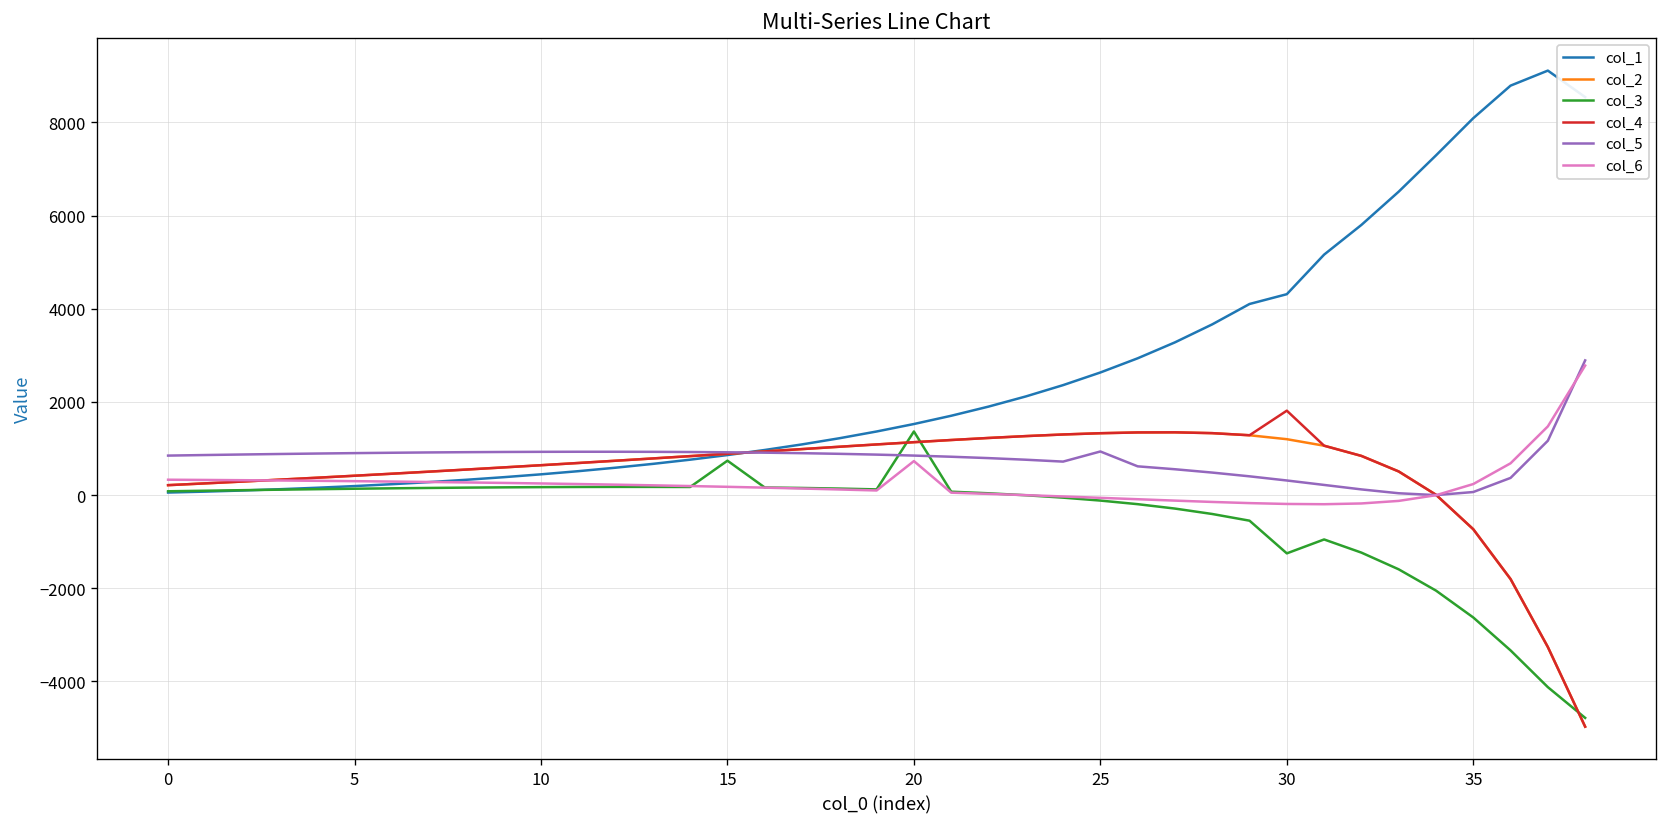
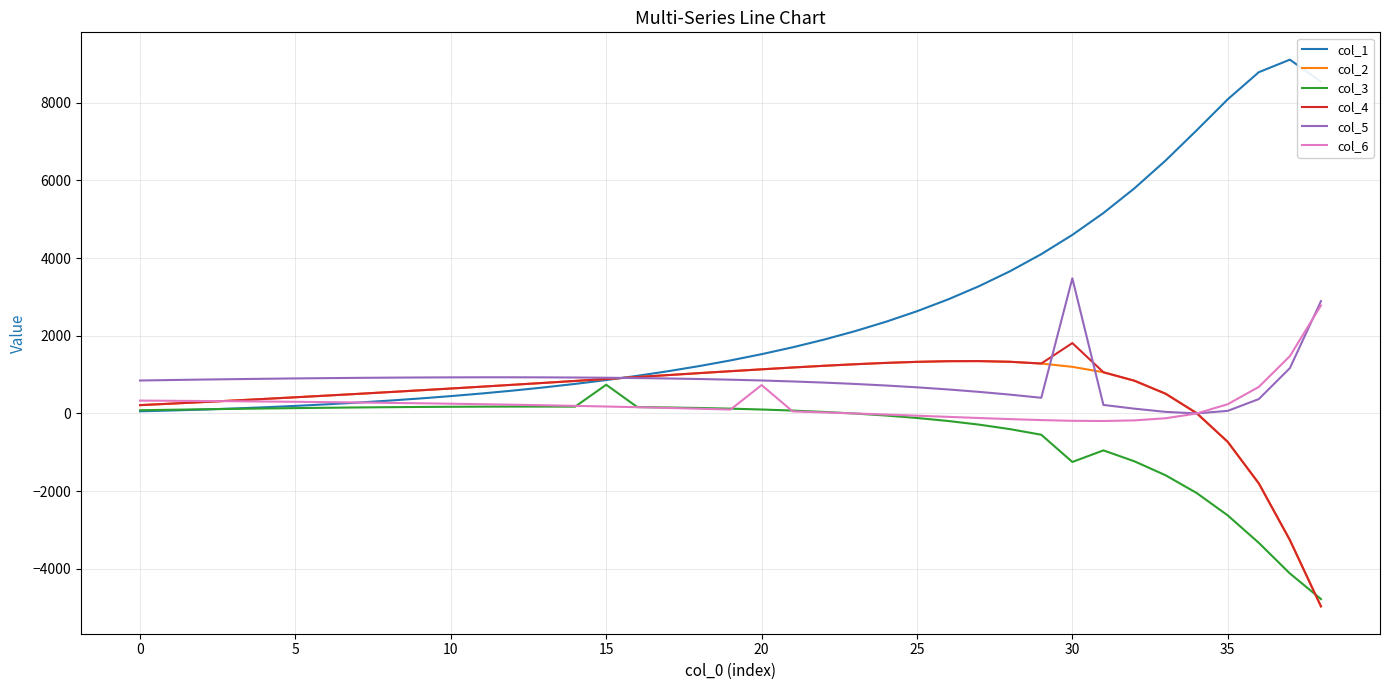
col_3, 20: 1400 -> 100
col_5, 25: 900 -> 700
col_1, 30: 4300 -> 4600
col_5, 30: 300 -> 3500
